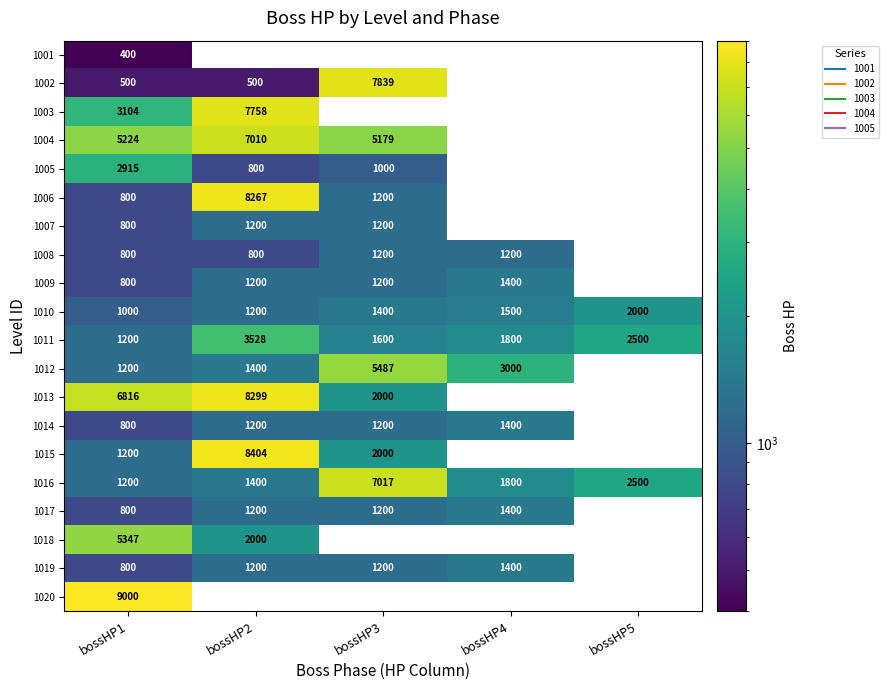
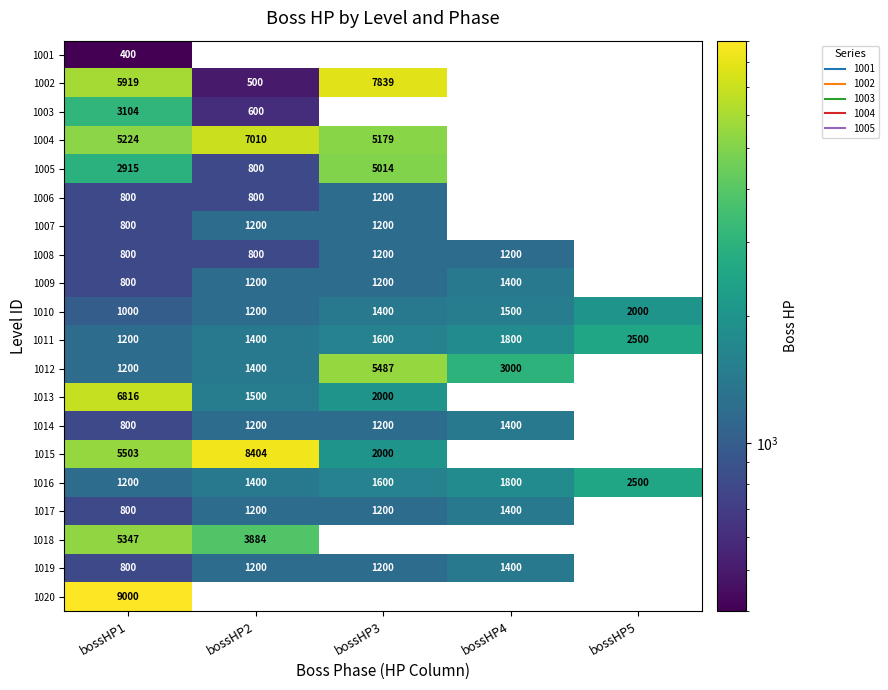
1002, bossHP1: 500 -> 5919
1003, bossHP2: 7758 -> 600
1005, bossHP3: 1000 -> 5014
1006, bossHP2: 8267 -> 800
1011, bossHP2: 3528 -> 1400
1013, bossHP2: 8299 -> 1500
1015, bossHP1: 1200 -> 5503
1016, bossHP3: 7017 -> 1600
1018, bossHP2: 2000 -> 3884
